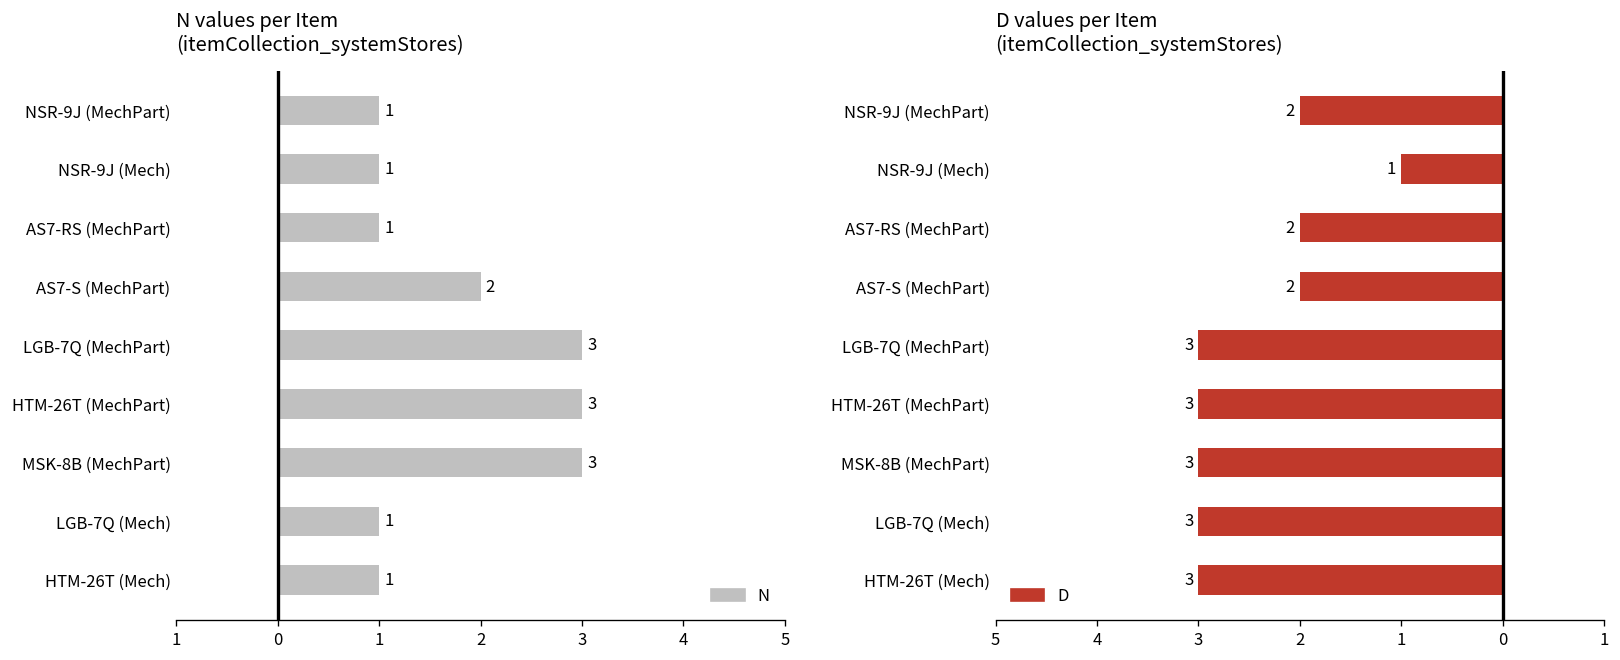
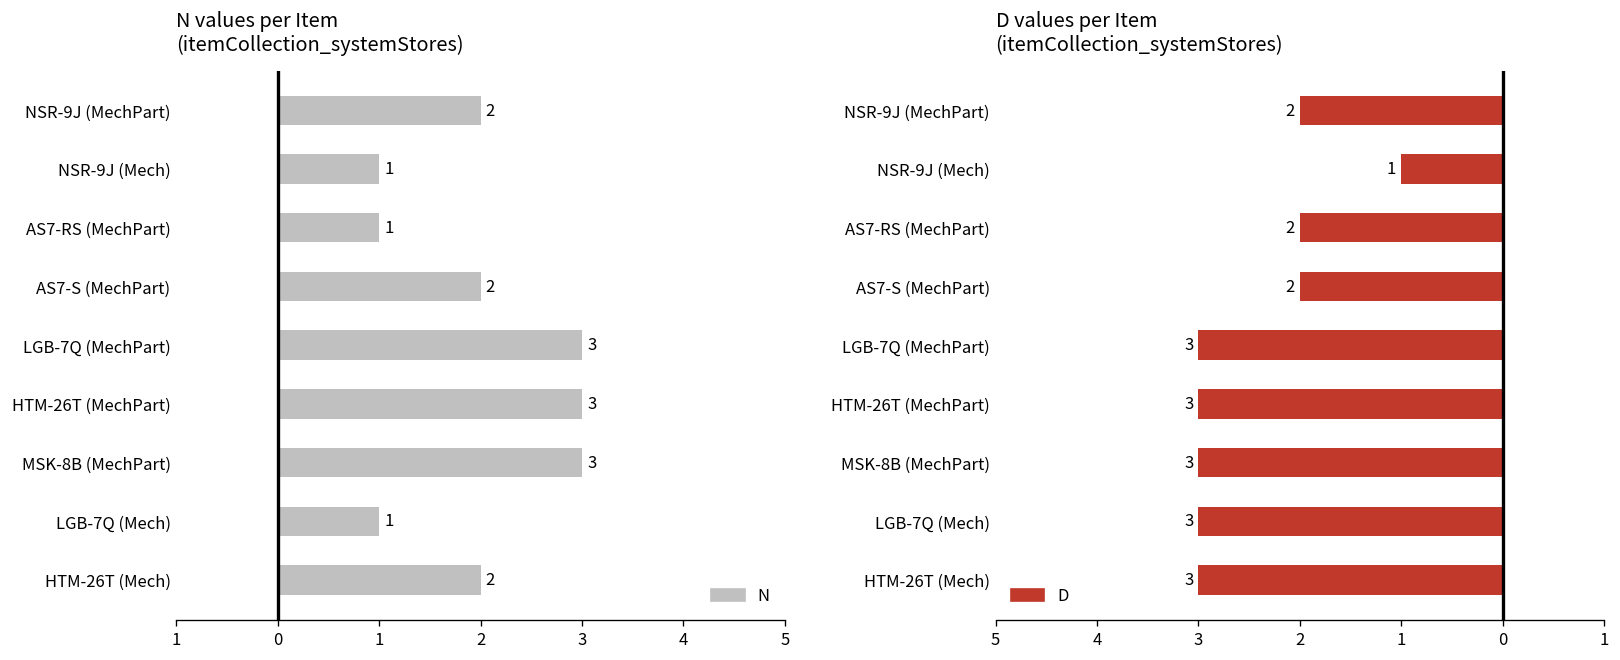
N values per Item (itemCollection_systemStores), NSR-9J (MechPart): 1 -> 2
N values per Item (itemCollection_systemStores), HTM-26T (Mech): 1 -> 2
